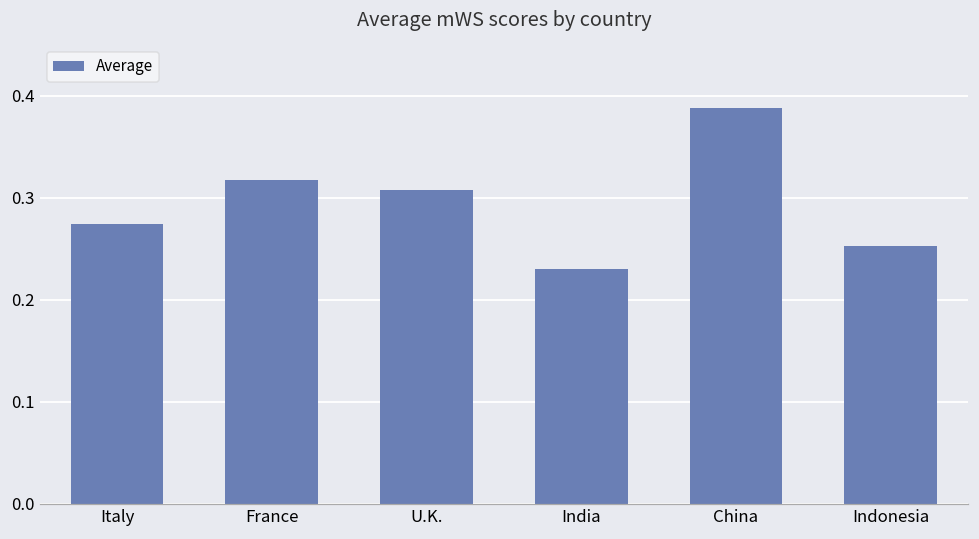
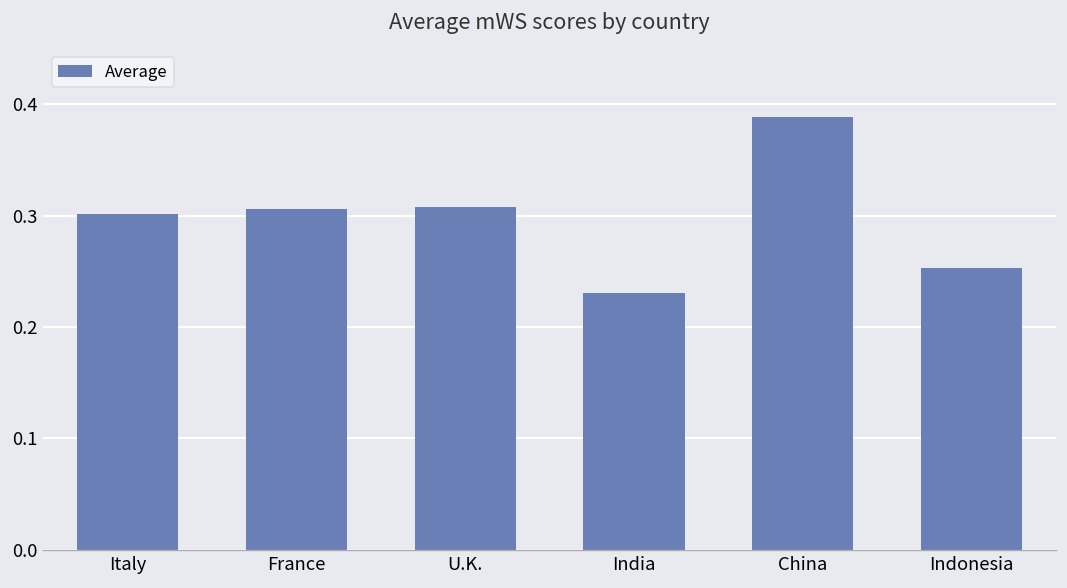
Italy: 0.27 -> 0.30
France: 0.32 -> 0.31
